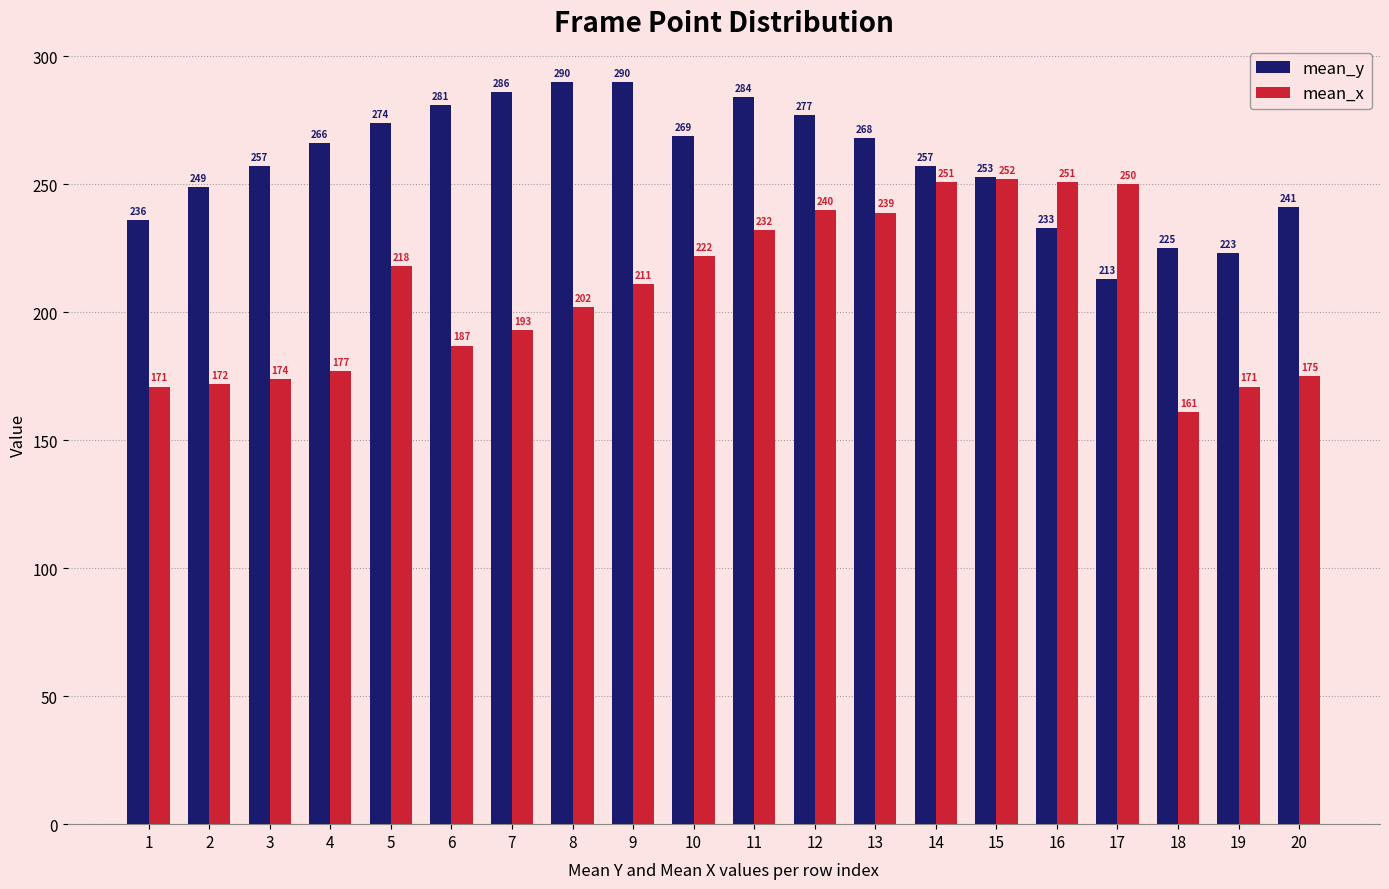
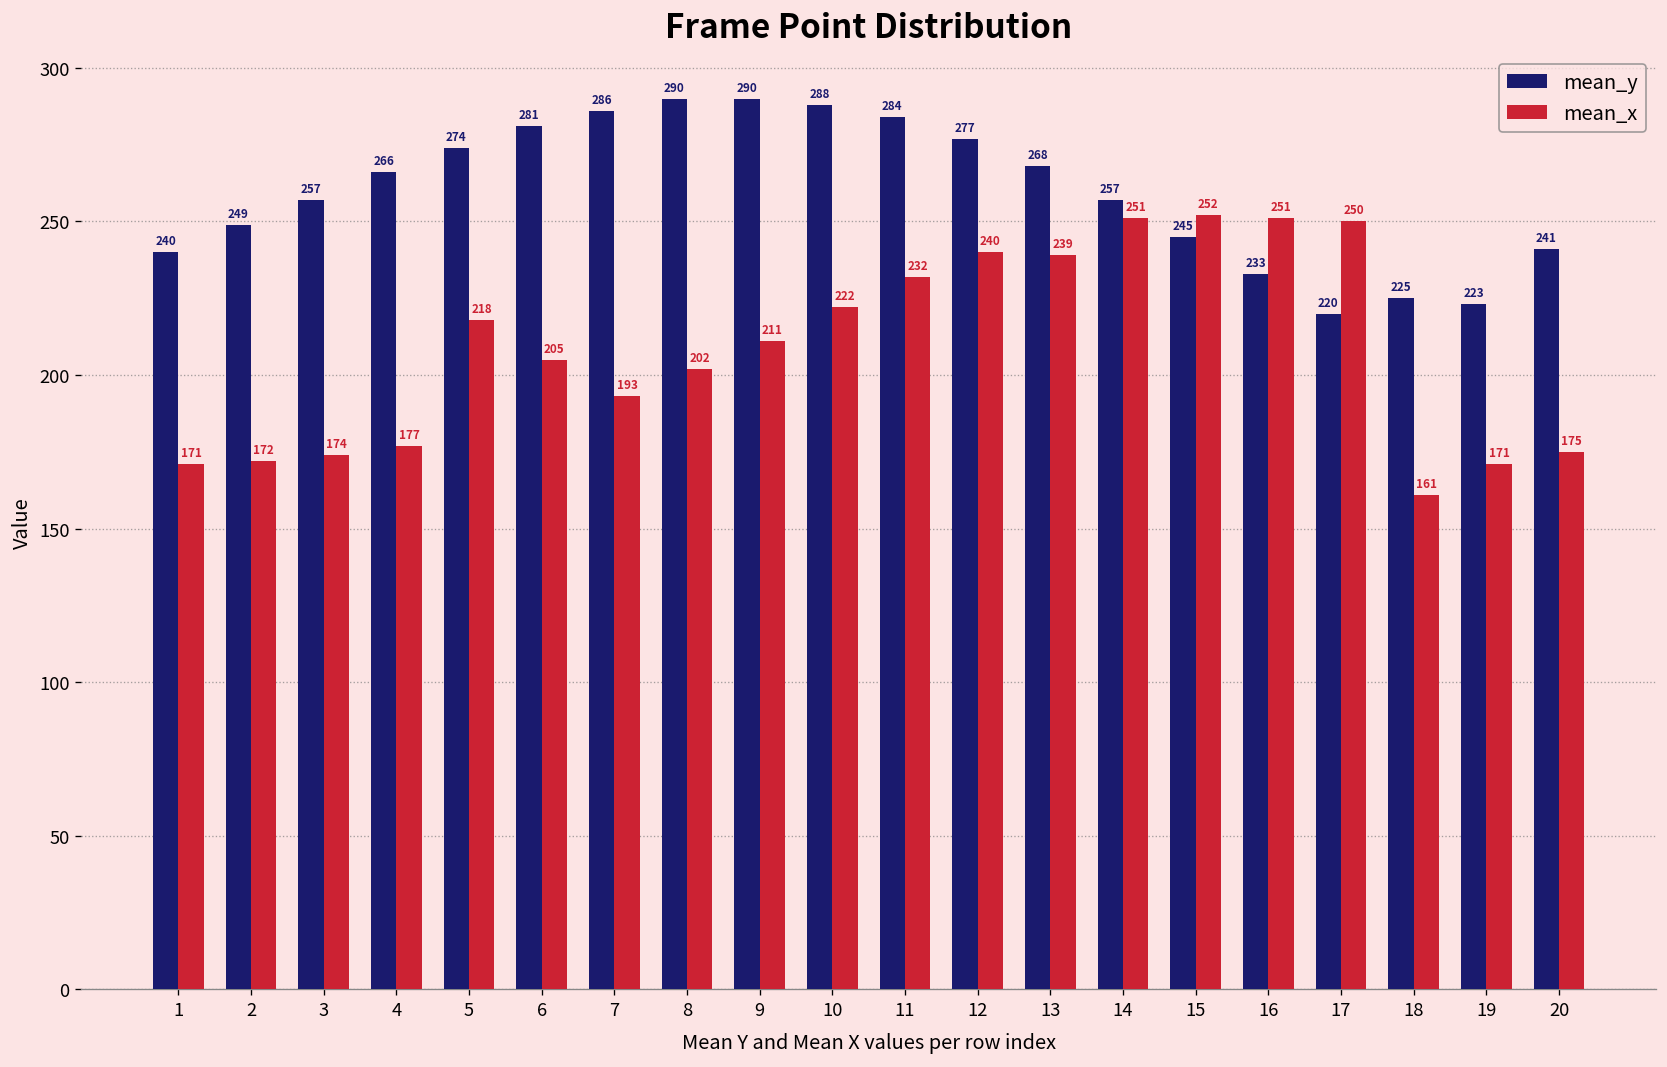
mean_y, 1: 236 -> 240
mean_x, 6: 187 -> 205
mean_y, 10: 269 -> 288
mean_y, 15: 253 -> 245
mean_y, 17: 213 -> 220
